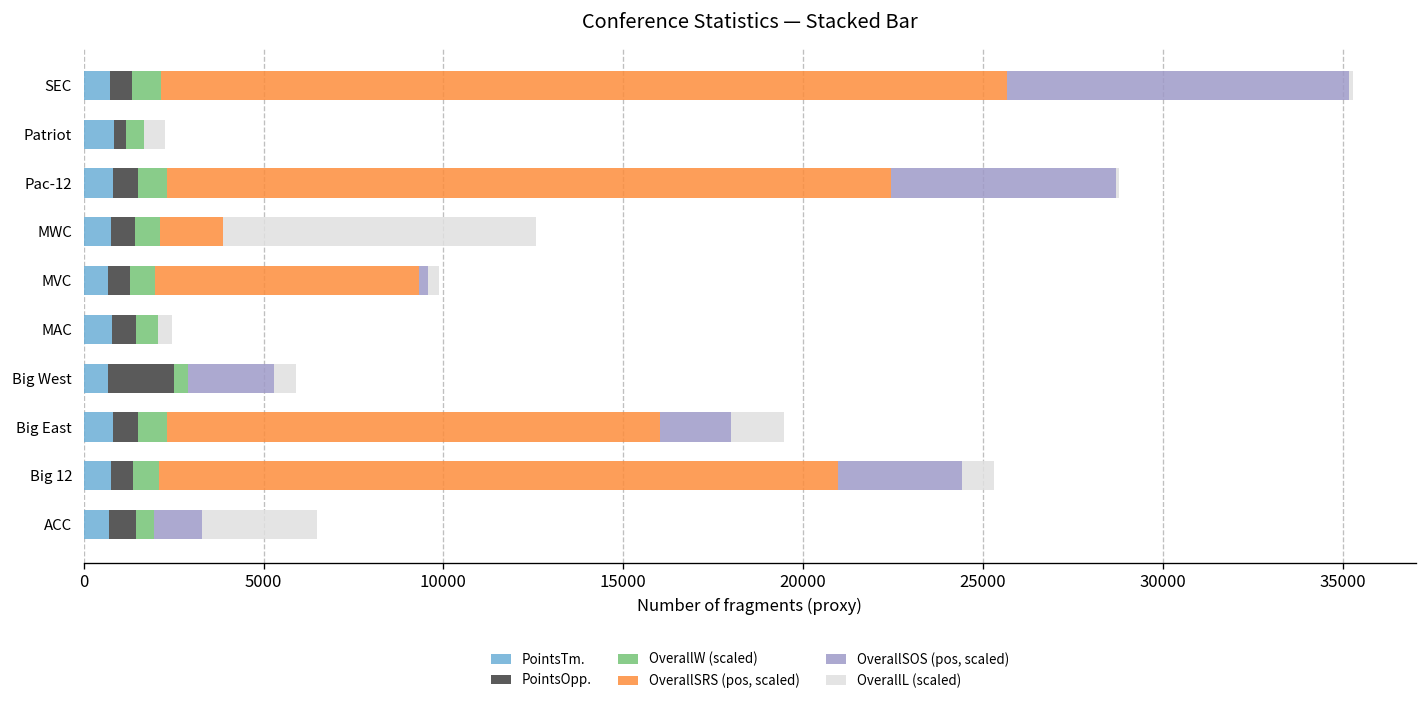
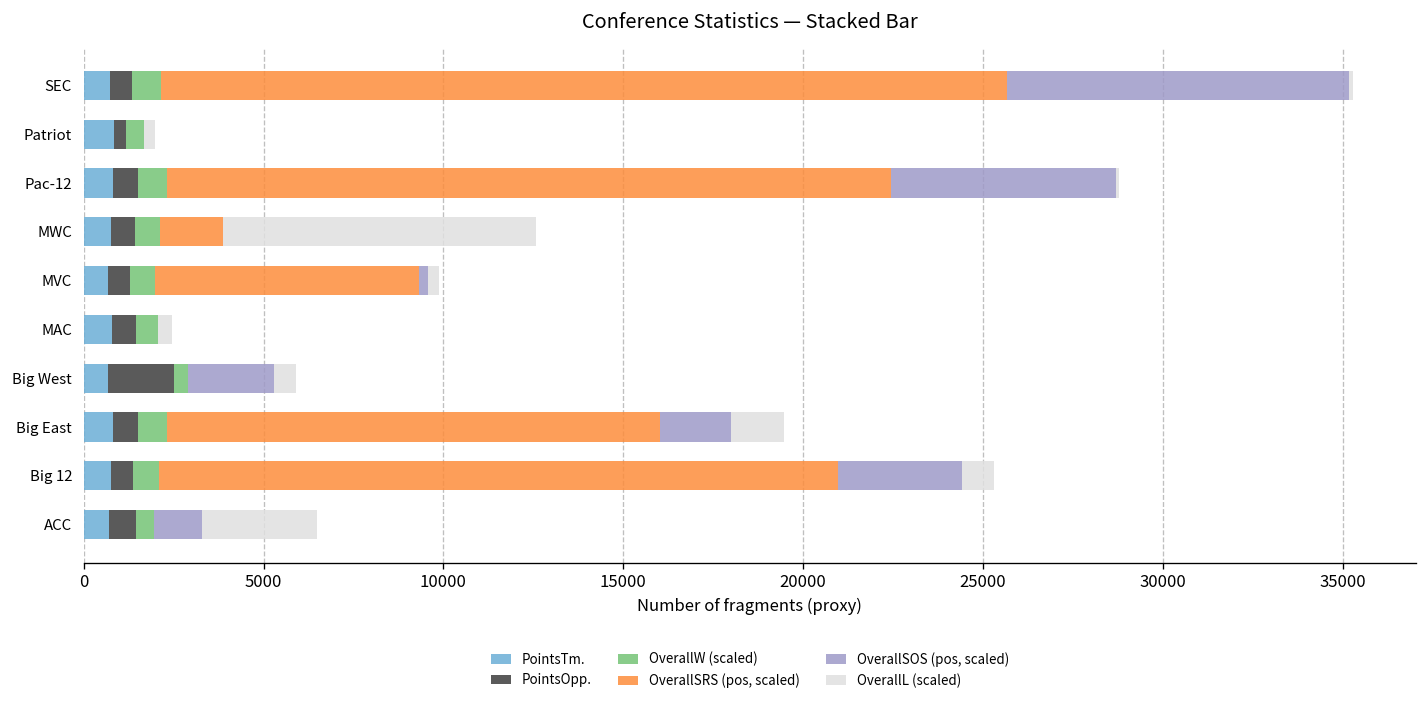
OverallL (scaled), Patriot: 600 -> 300
